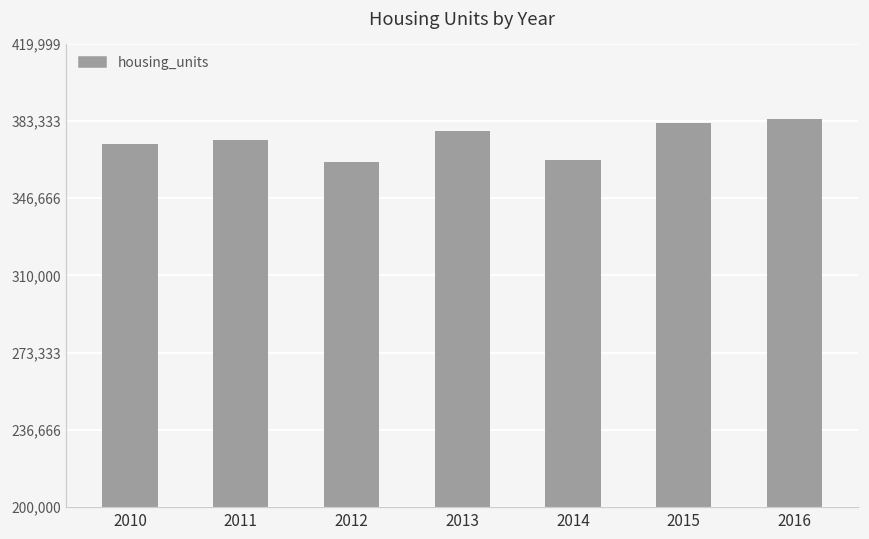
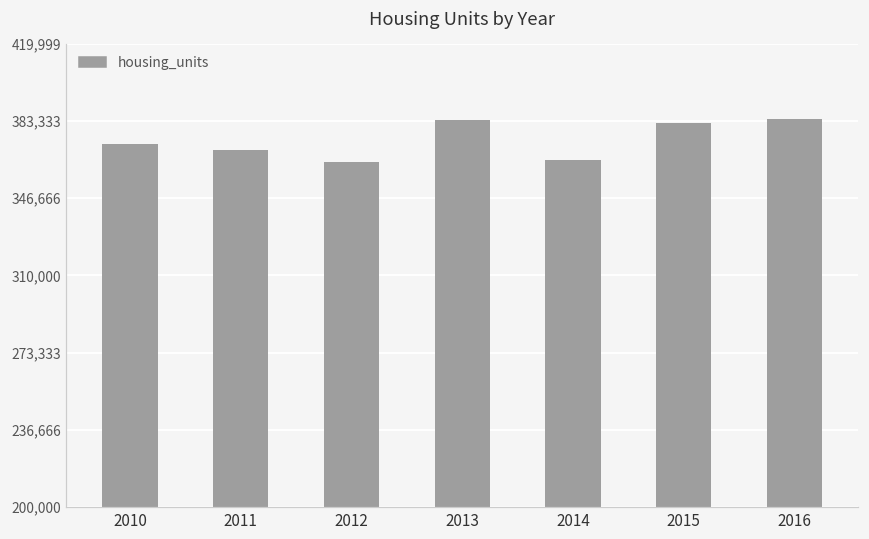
2011: 375,000 -> 370,000
2013: 378,000 -> 384,000
